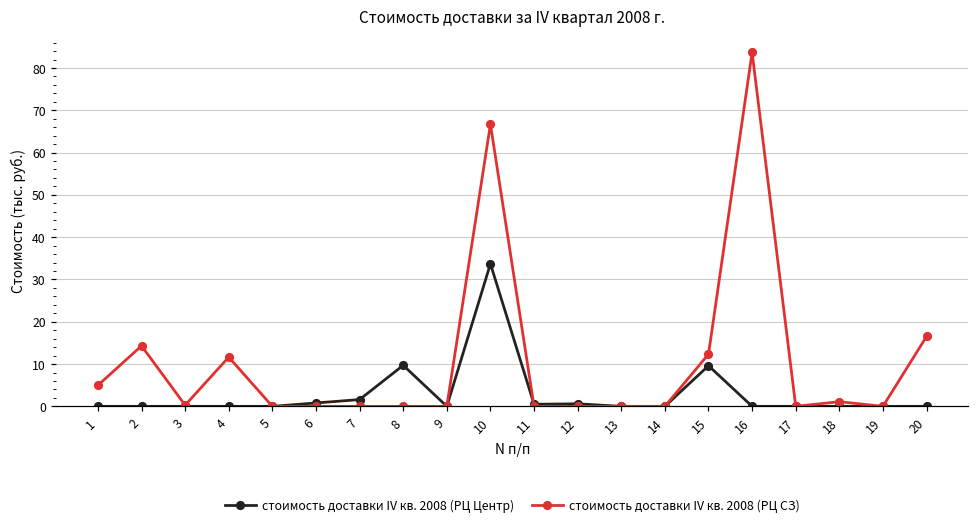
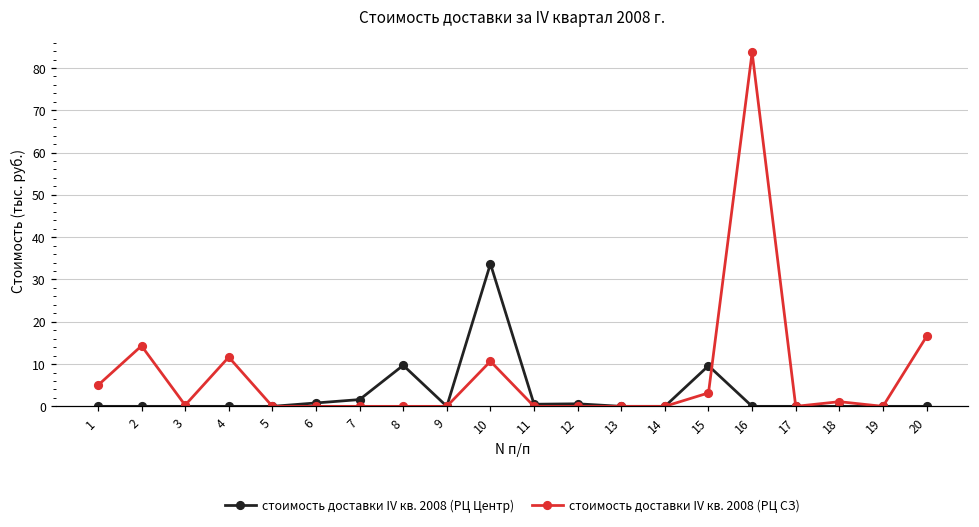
стоимость доставки IV кв. 2008 (РЦ СЗ), 10: 67 -> 11
стоимость доставки IV кв. 2008 (РЦ СЗ), 15: 12 -> 3
